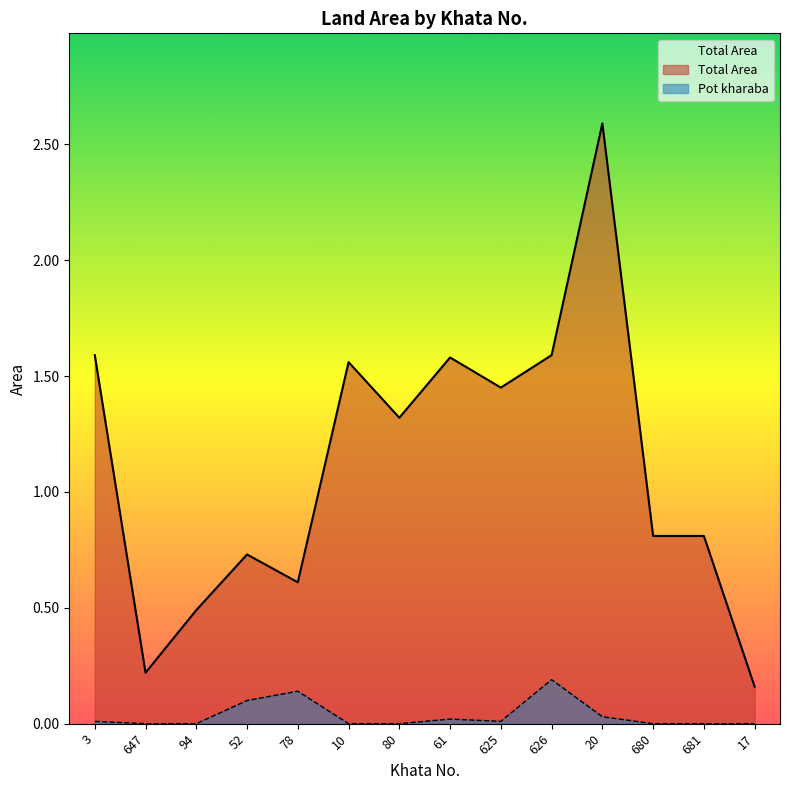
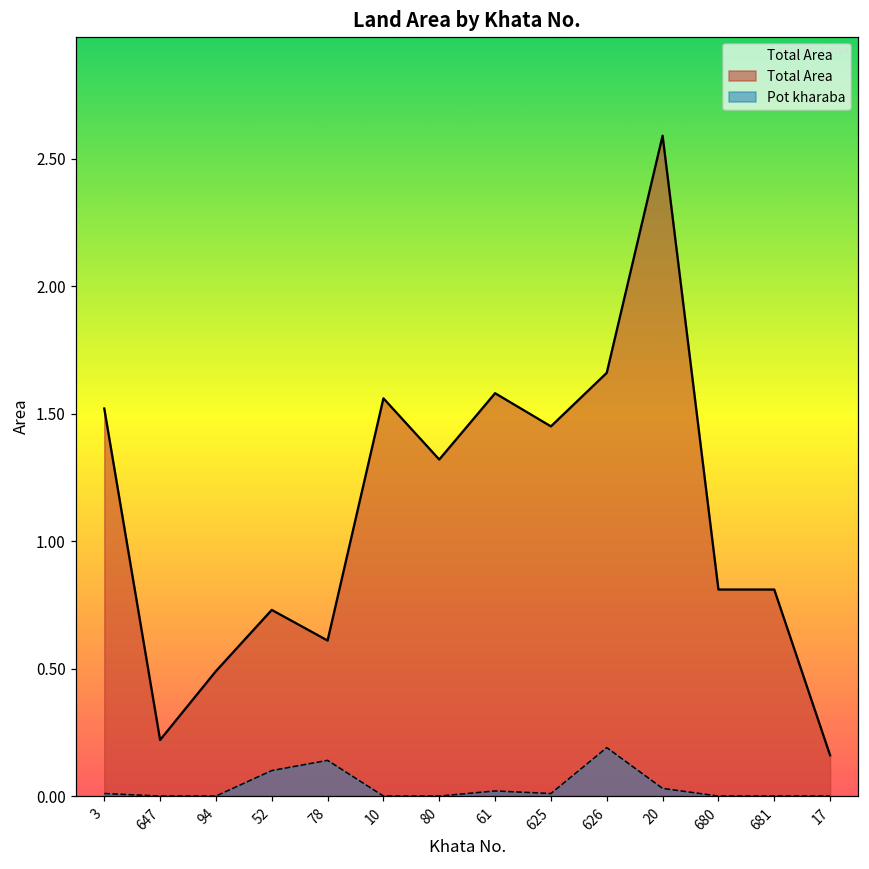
Total Area, 3: 1.59 -> 1.52
Total Area, 626: 1.59 -> 1.66
